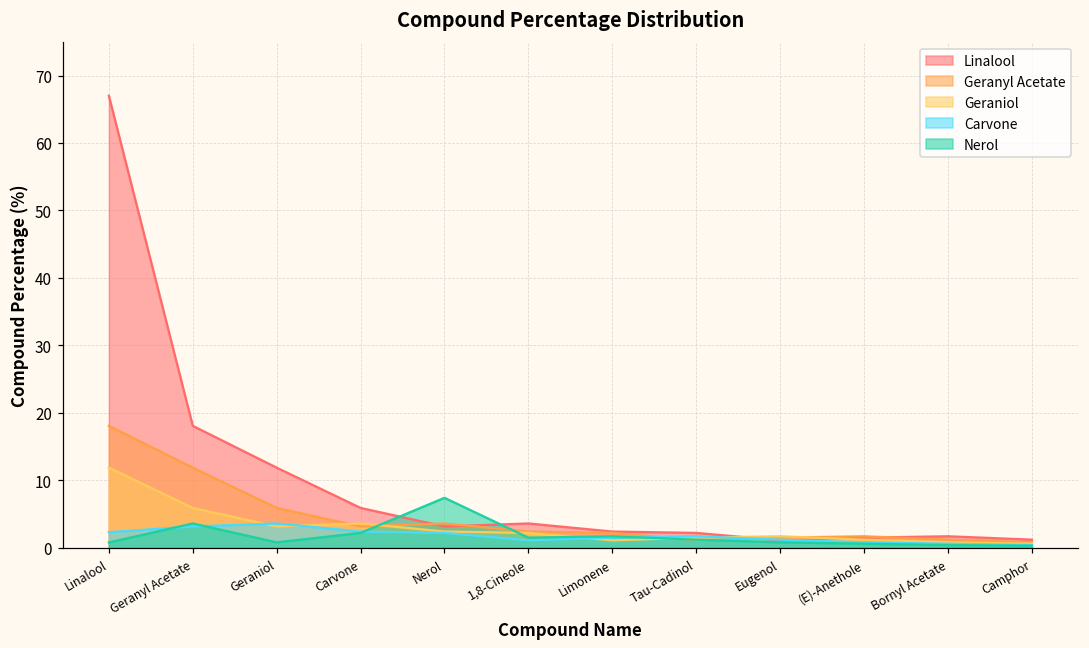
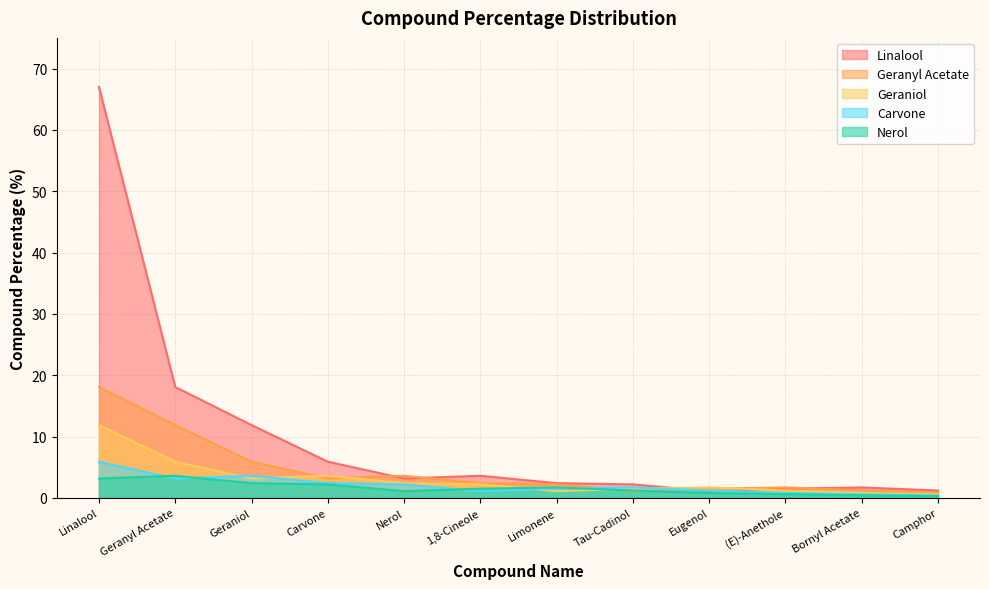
Carvone, Linalool: 2 -> 6
Nerol, Linalool: 1 -> 3
Nerol, Geraniol: 1 -> 2
Nerol, Nerol: 7 -> 1
